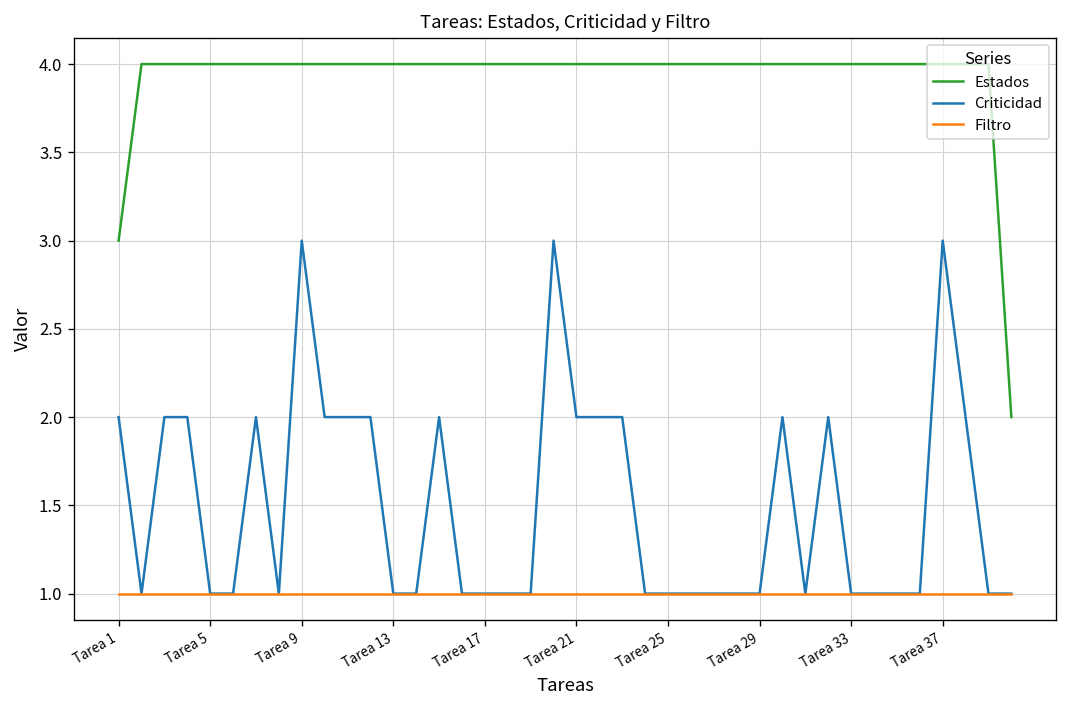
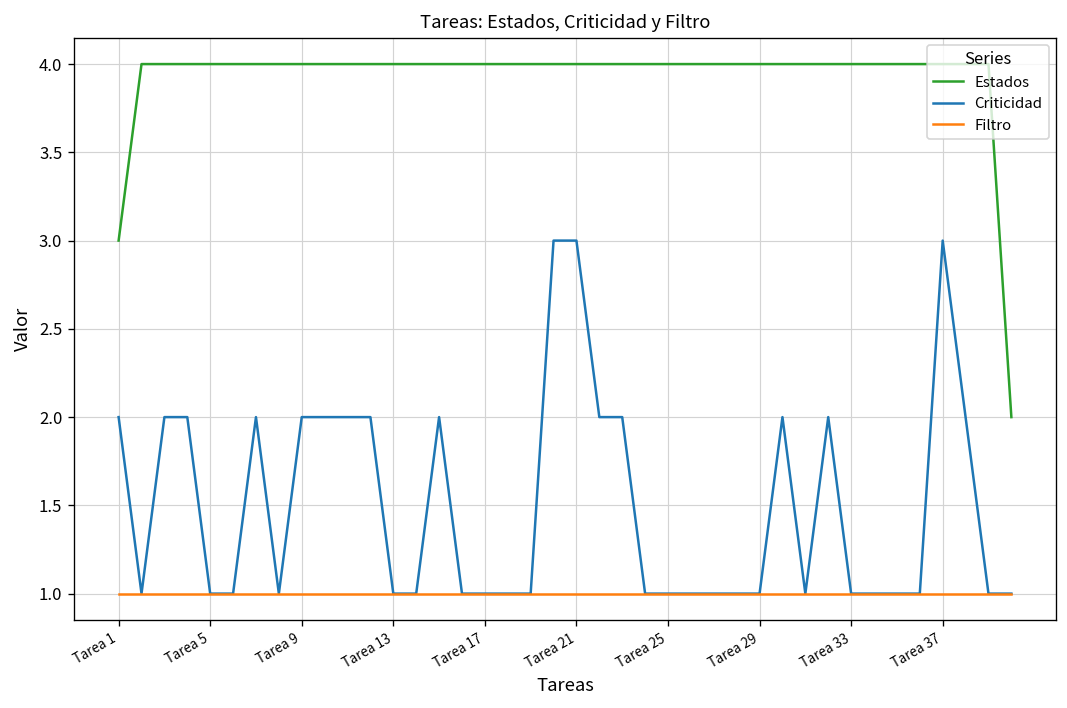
Criticidad, Tarea 9: 3 -> 2
Criticidad, Tarea 21: 2 -> 3
